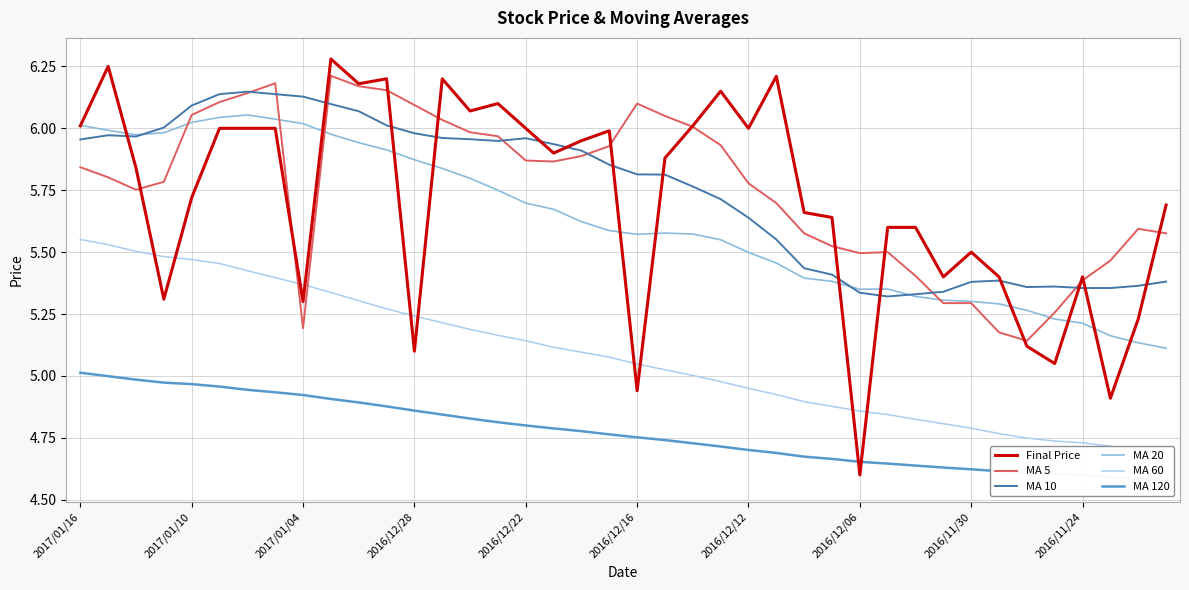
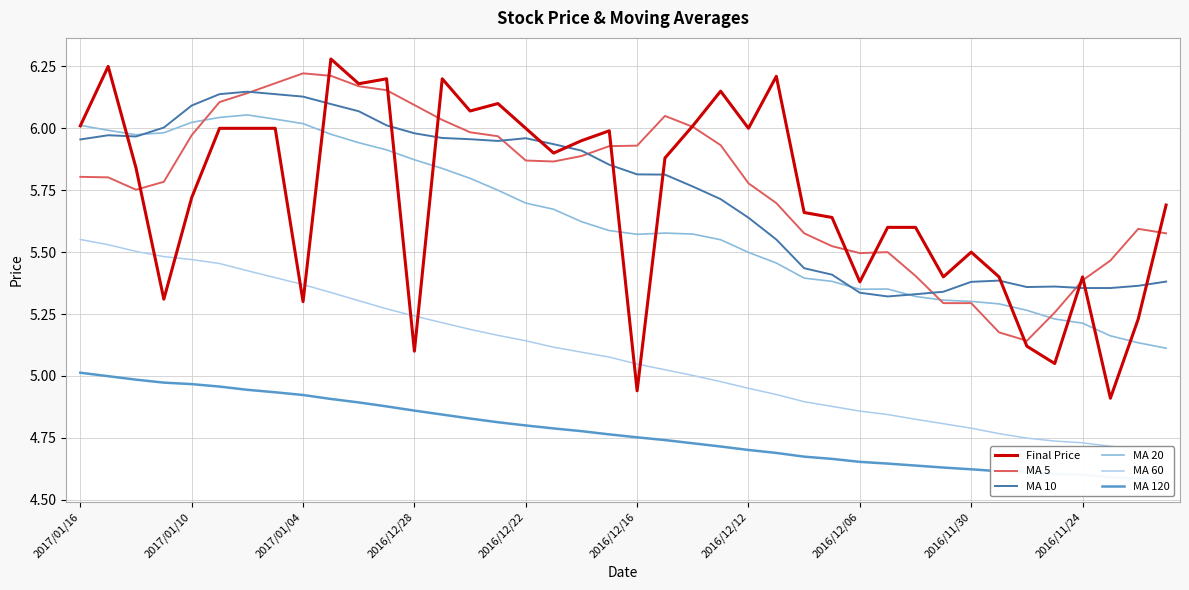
MA 5, 2017/01/16: 5.84 -> 5.80
MA 5, 2017/01/10: 6.05 -> 5.97
MA 5, 2017/01/04: 5.19 -> 6.22
MA 5, 2016/12/16: 6.10 -> 5.93
Final Price, 2016/12/06: 4.60 -> 5.38
